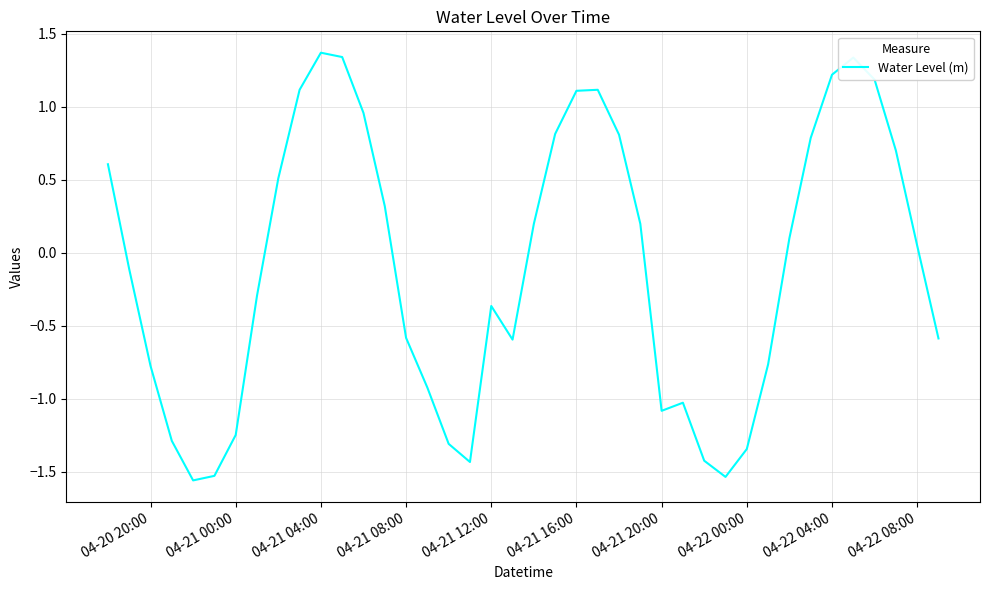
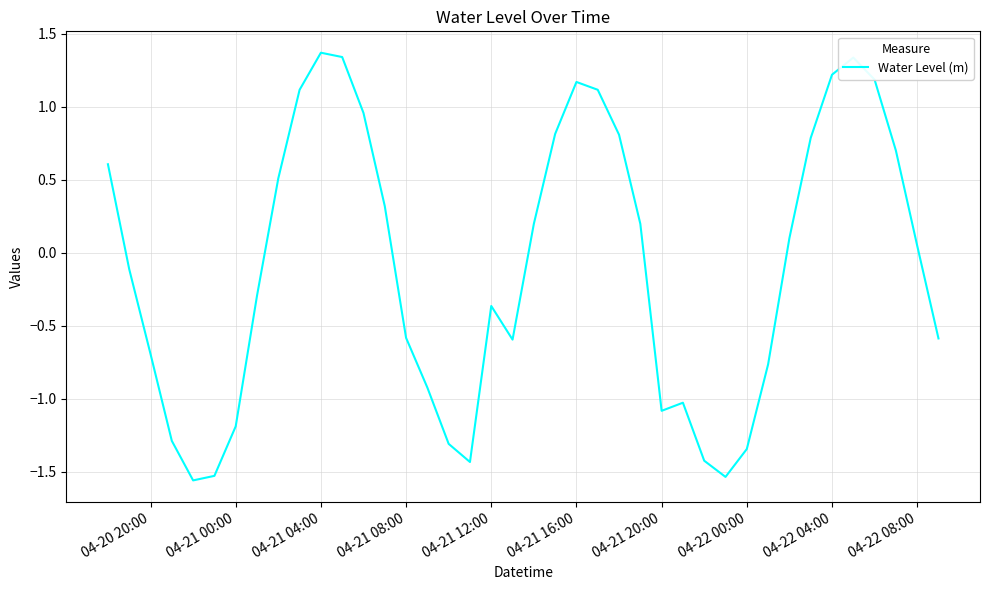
04-20 20:00: -0.77 -> -0.69
04-21 00:00: -1.25 -> -1.19
04-21 16:00: 1.11 -> 1.17
